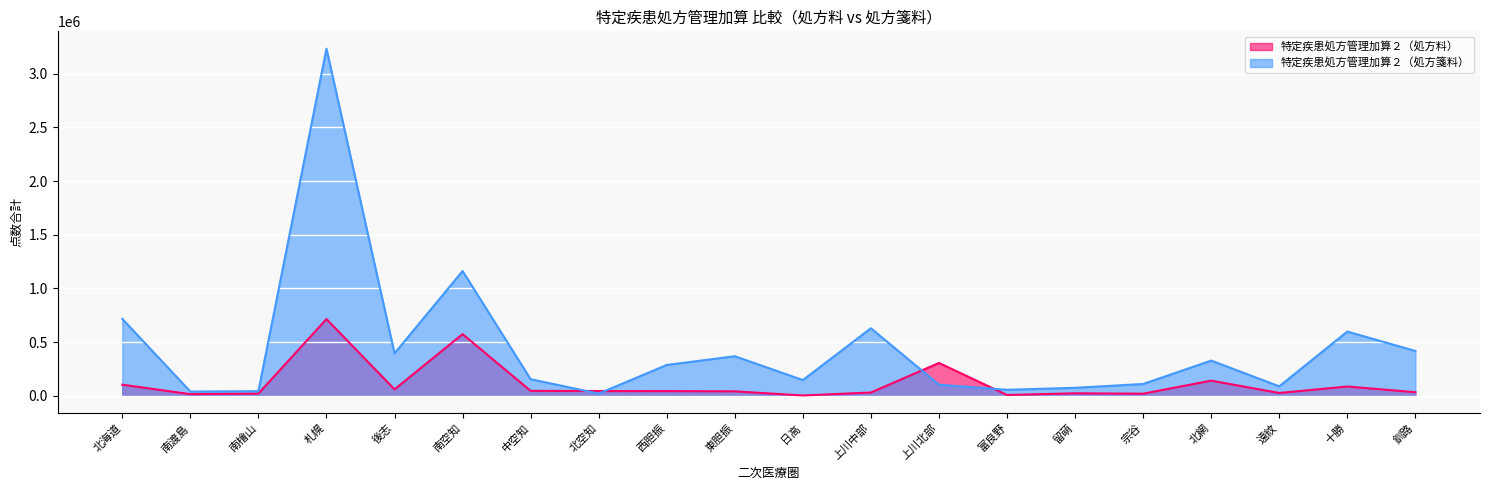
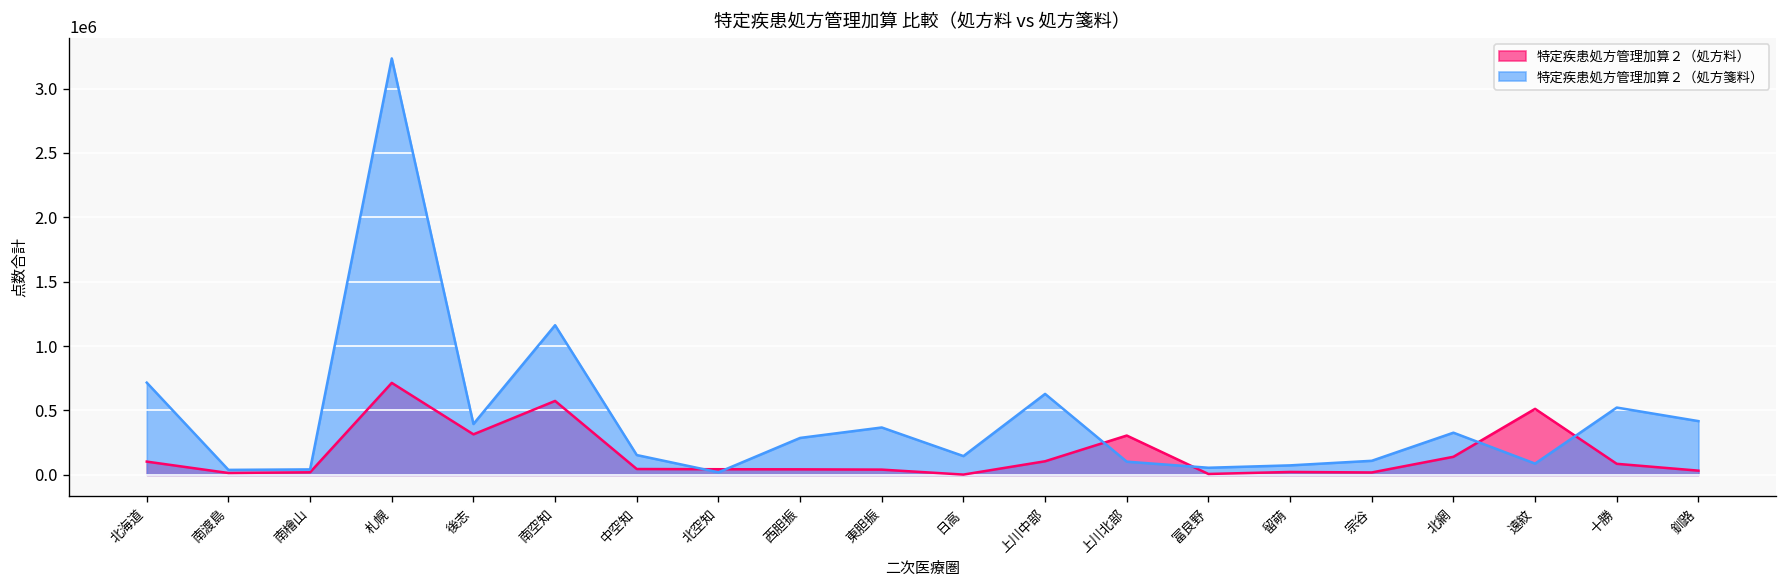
特定疾患処方管理加算２（処方料）, 後志: 60000 -> 310000
特定疾患処方管理加算２（処方料）, 上川中部: 30000 -> 110000
特定疾患処方管理加算２（処方料）, 遠紋: 30000 -> 510000
特定疾患処方管理加算２（処方箋料）, 十勝: 600000 -> 520000
